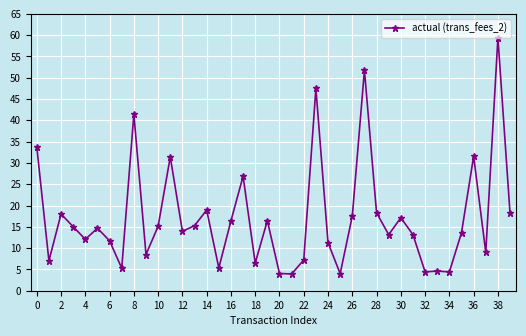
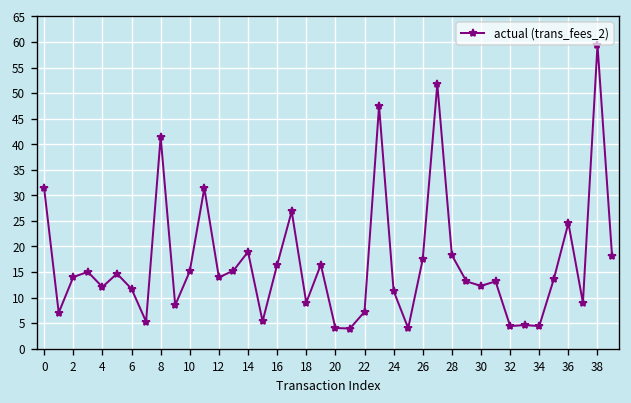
0: 34 -> 31
2: 18 -> 14
18: 7 -> 9
30: 17 -> 12
36: 32 -> 25
